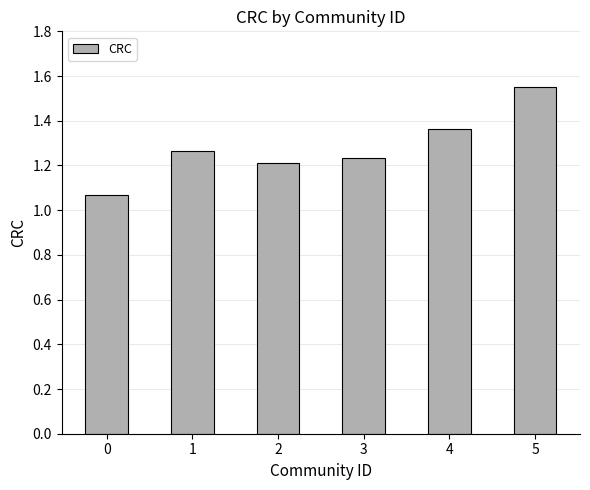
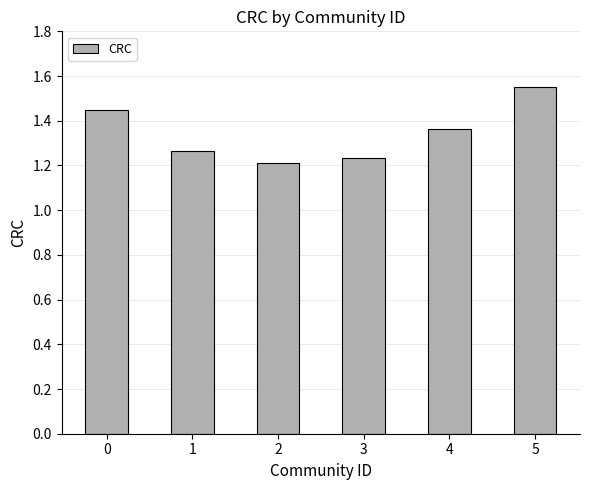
0: 1.07 -> 1.45
